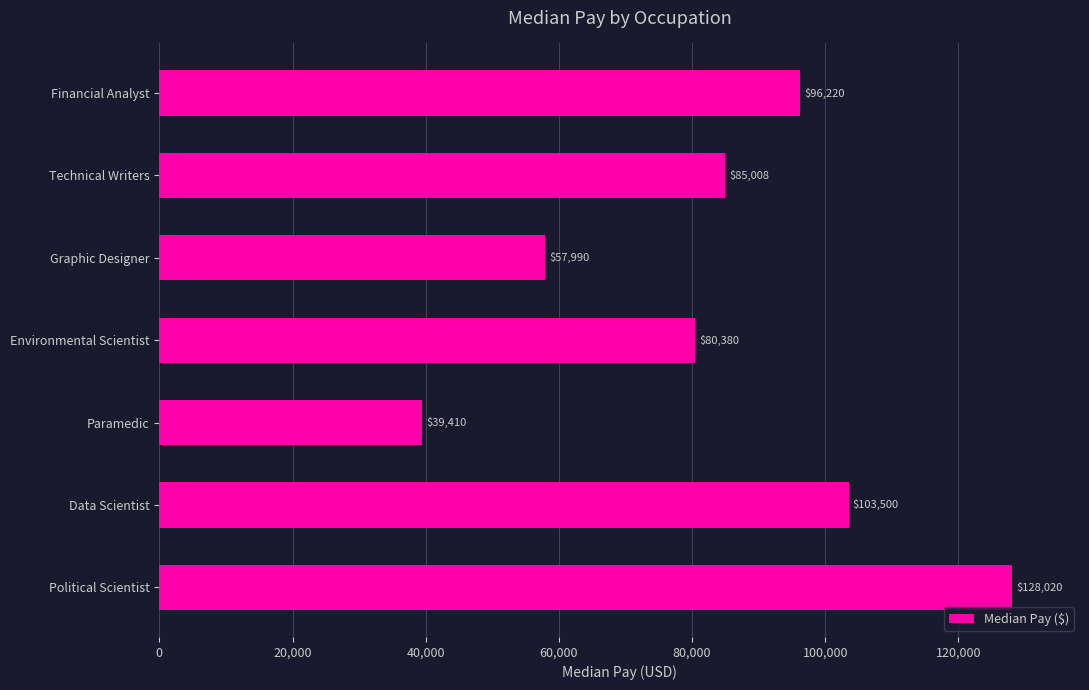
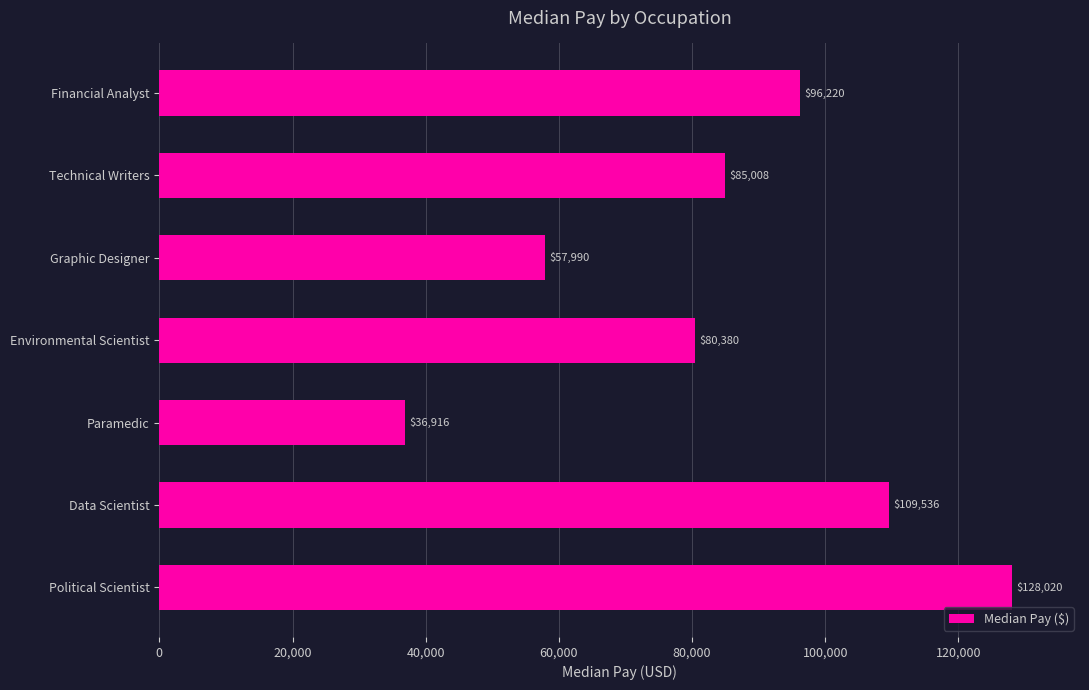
Paramedic: $39,410 -> $36,916
Data Scientist: $103,500 -> $109,536
